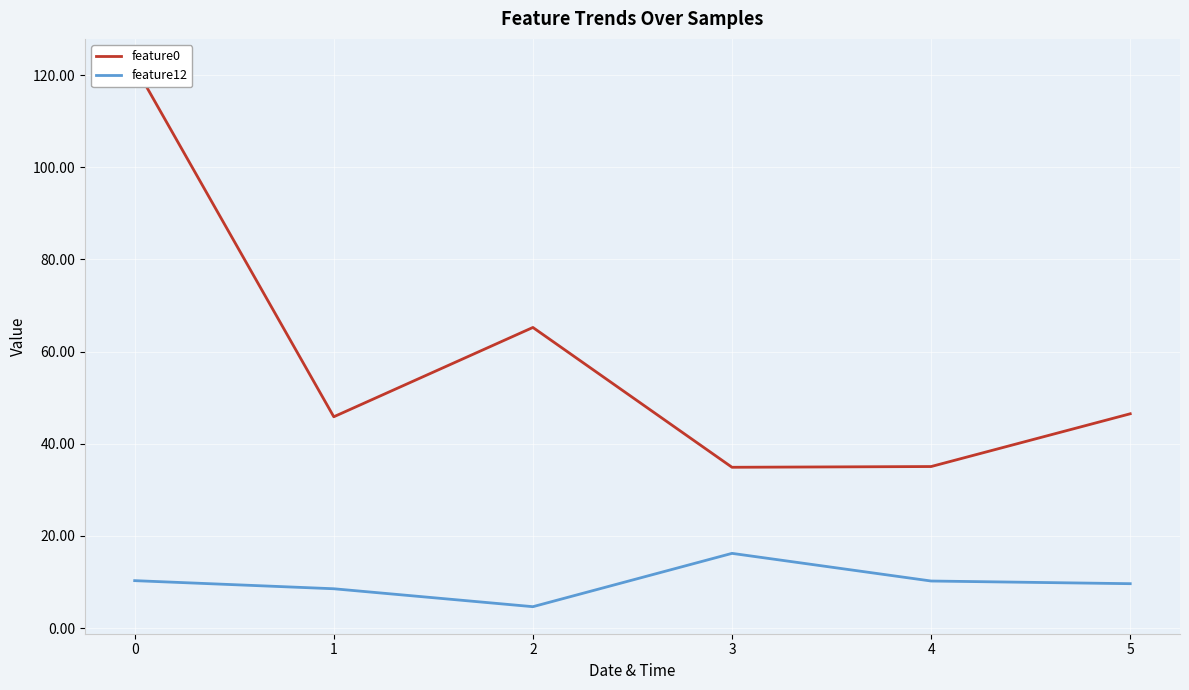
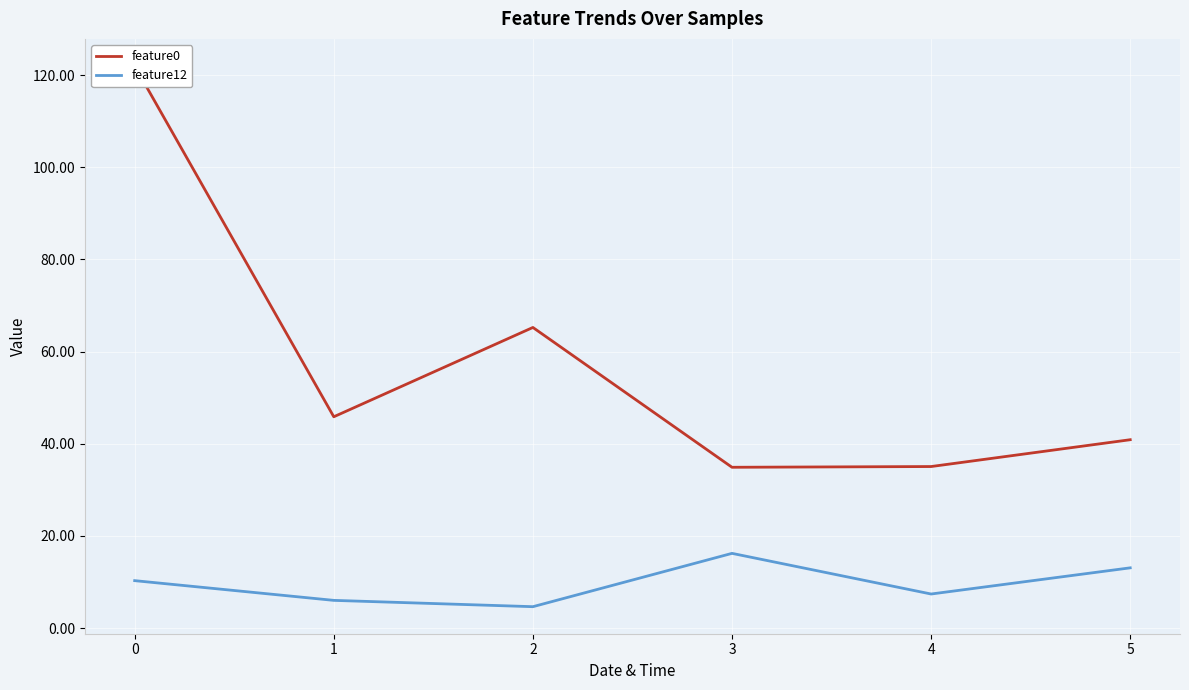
feature12, 1: 9 -> 6
feature12, 4: 10 -> 7
feature0, 5: 47 -> 41
feature12, 5: 10 -> 13
